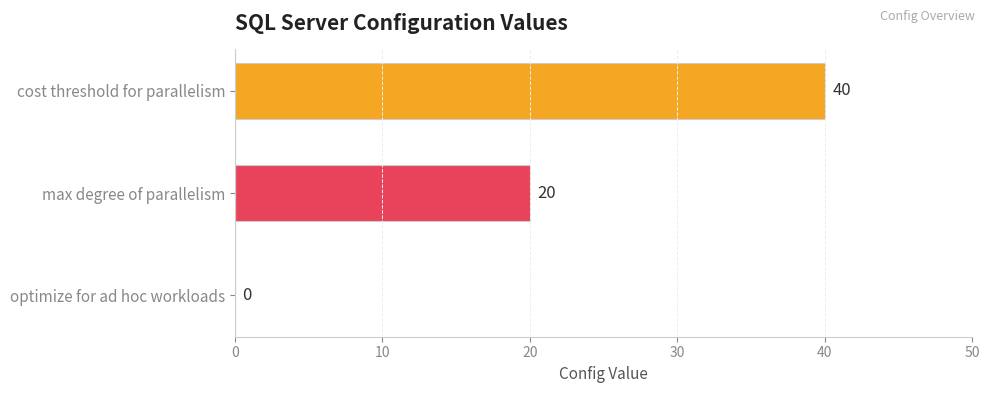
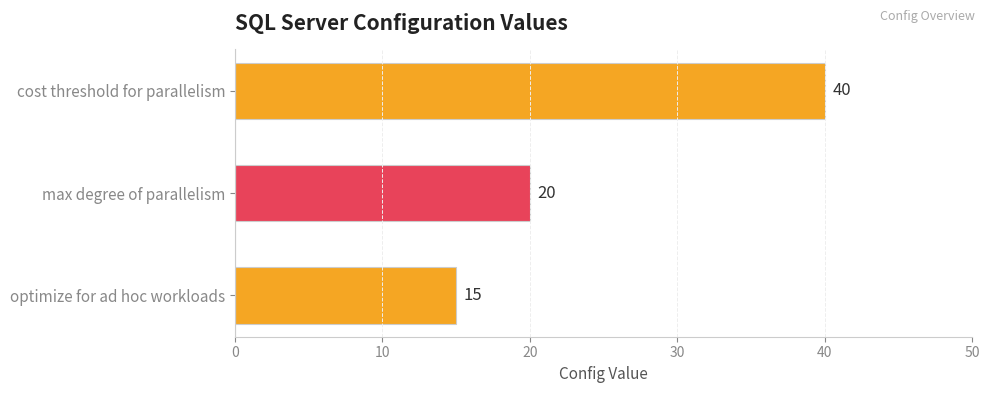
optimize for ad hoc workloads: 0 -> 15
